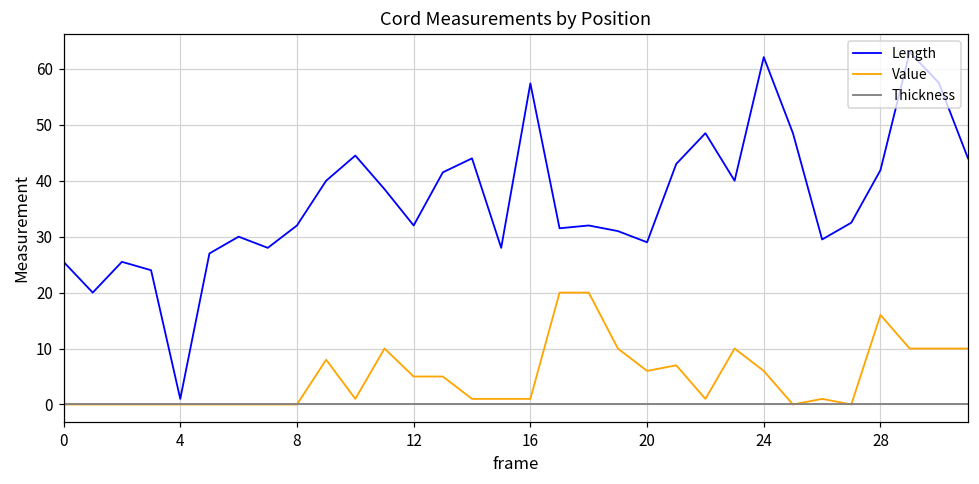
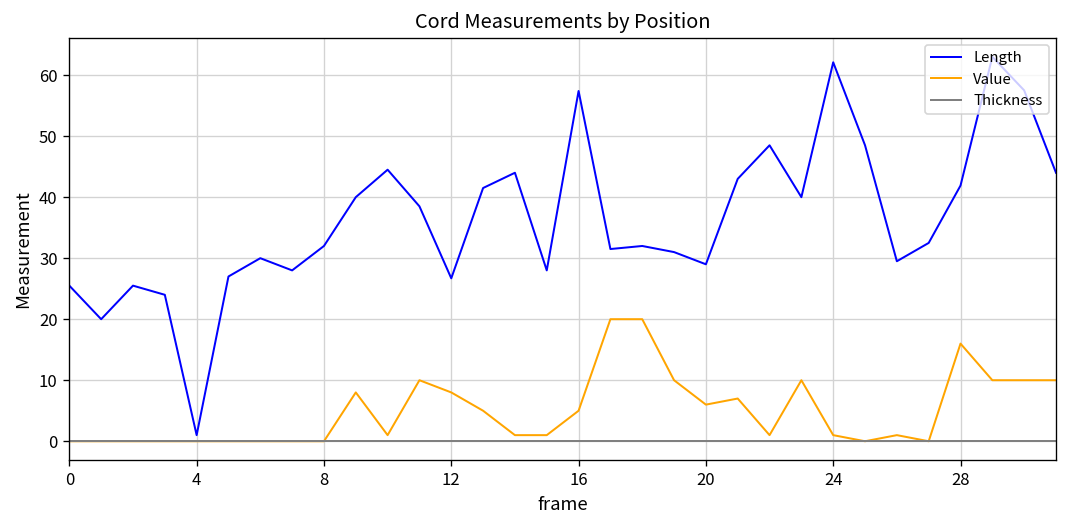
Length, 12: 32 -> 27
Value, 12: 5 -> 8
Value, 16: 1 -> 5
Value, 24: 6 -> 1
